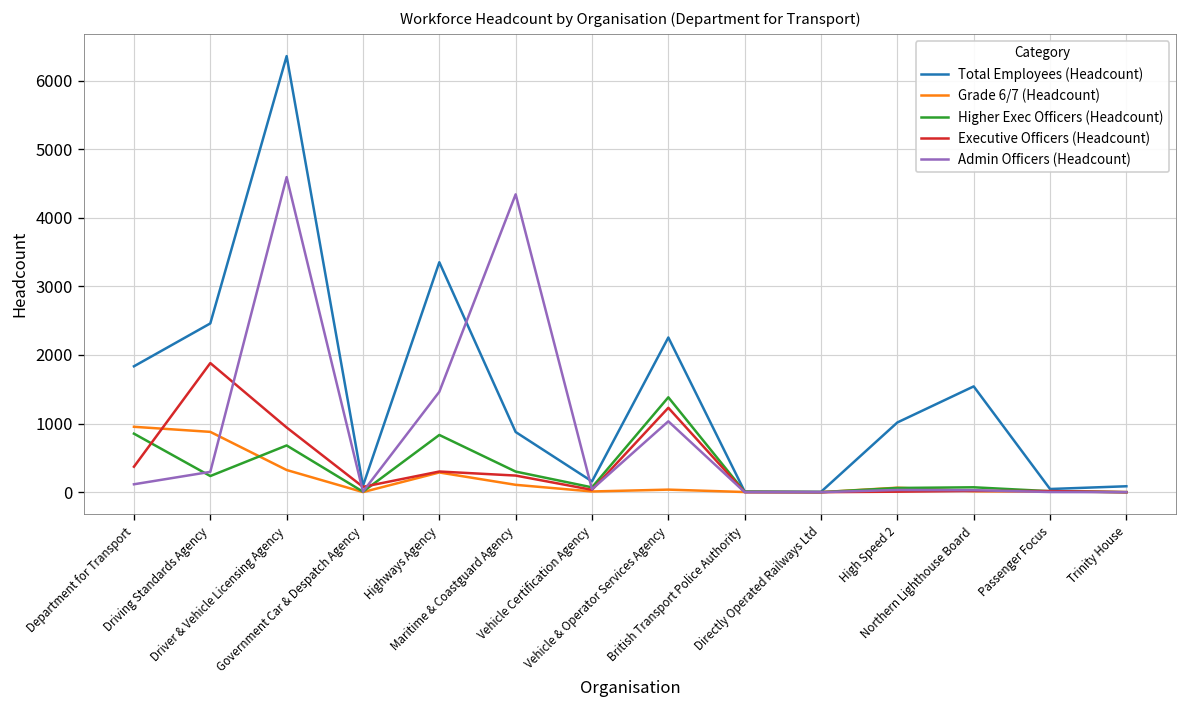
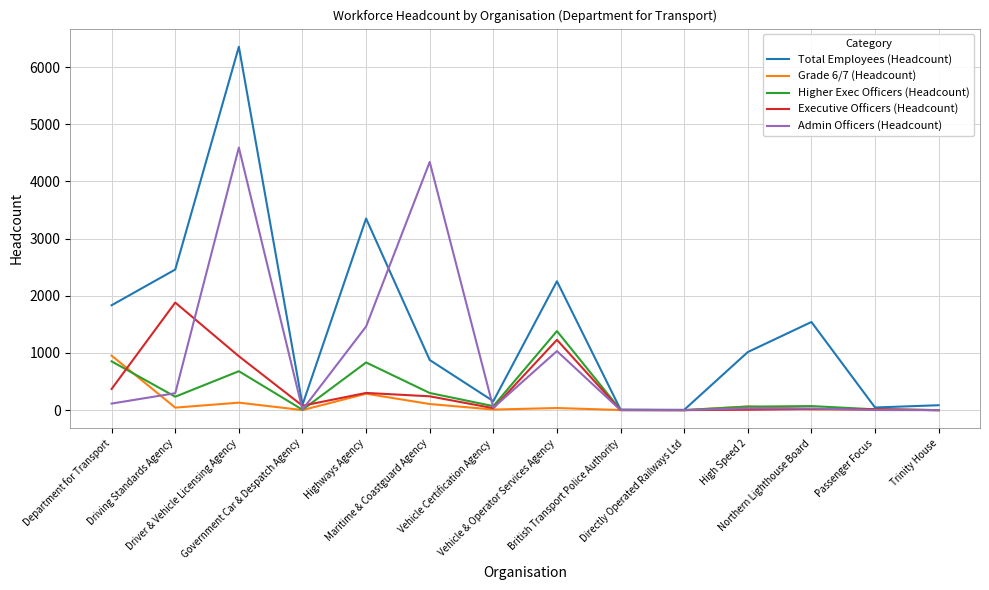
Grade 6/7 (Headcount), Driving Standards Agency: 900 -> 0
Grade 6/7 (Headcount), Driver & Vehicle Licensing Agency: 300 -> 100
